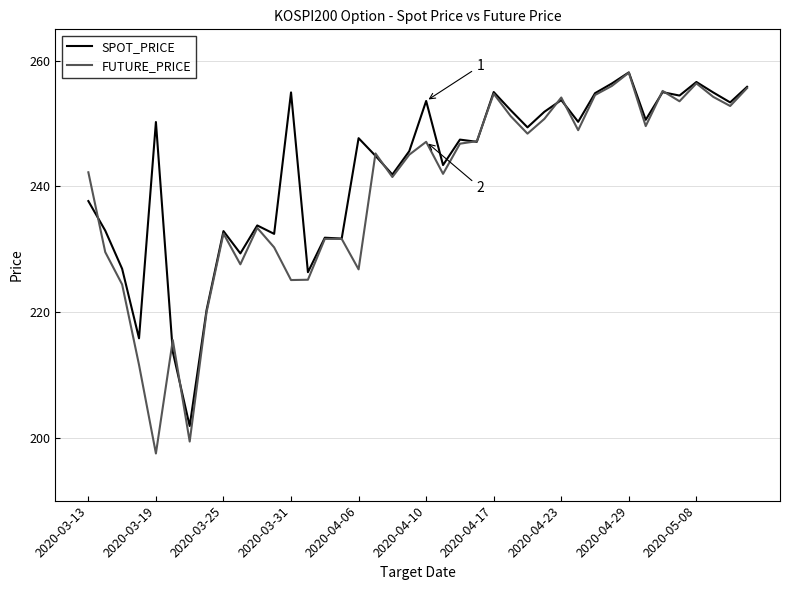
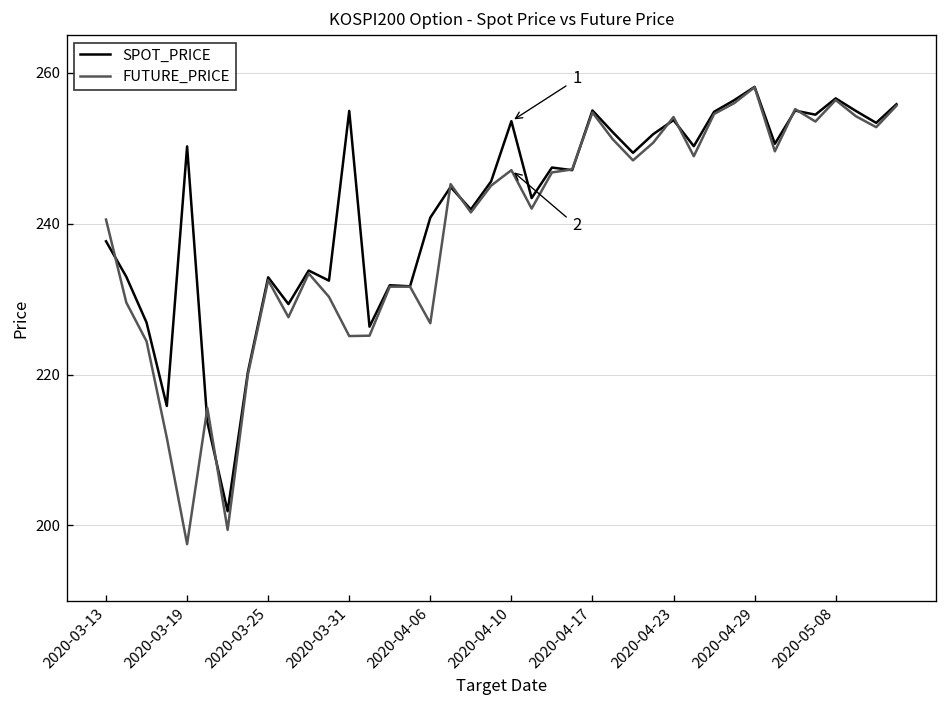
FUTURE_PRICE, 2020-03-13: 242 -> 241
SPOT_PRICE, 2020-04-06: 248 -> 241
